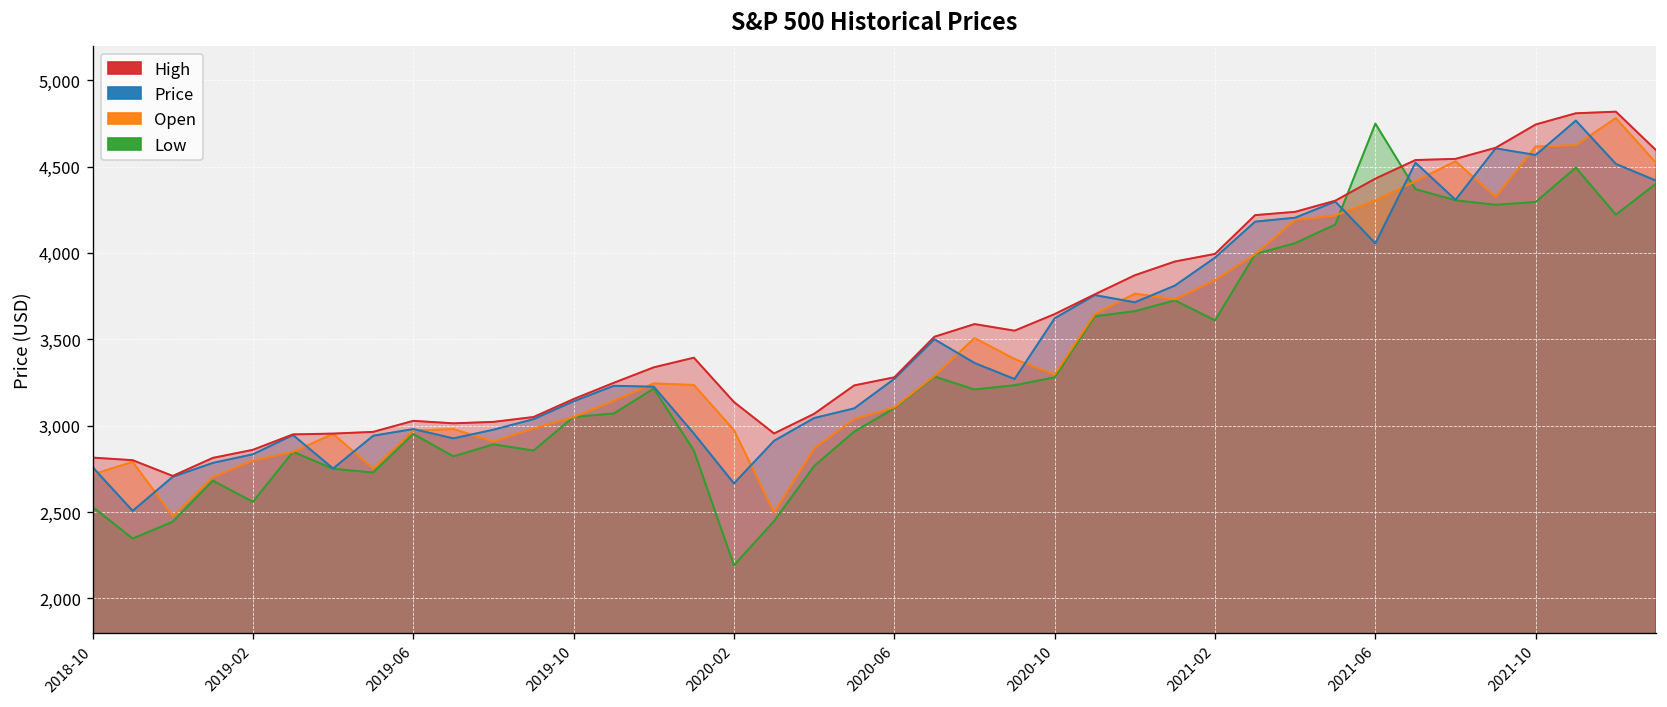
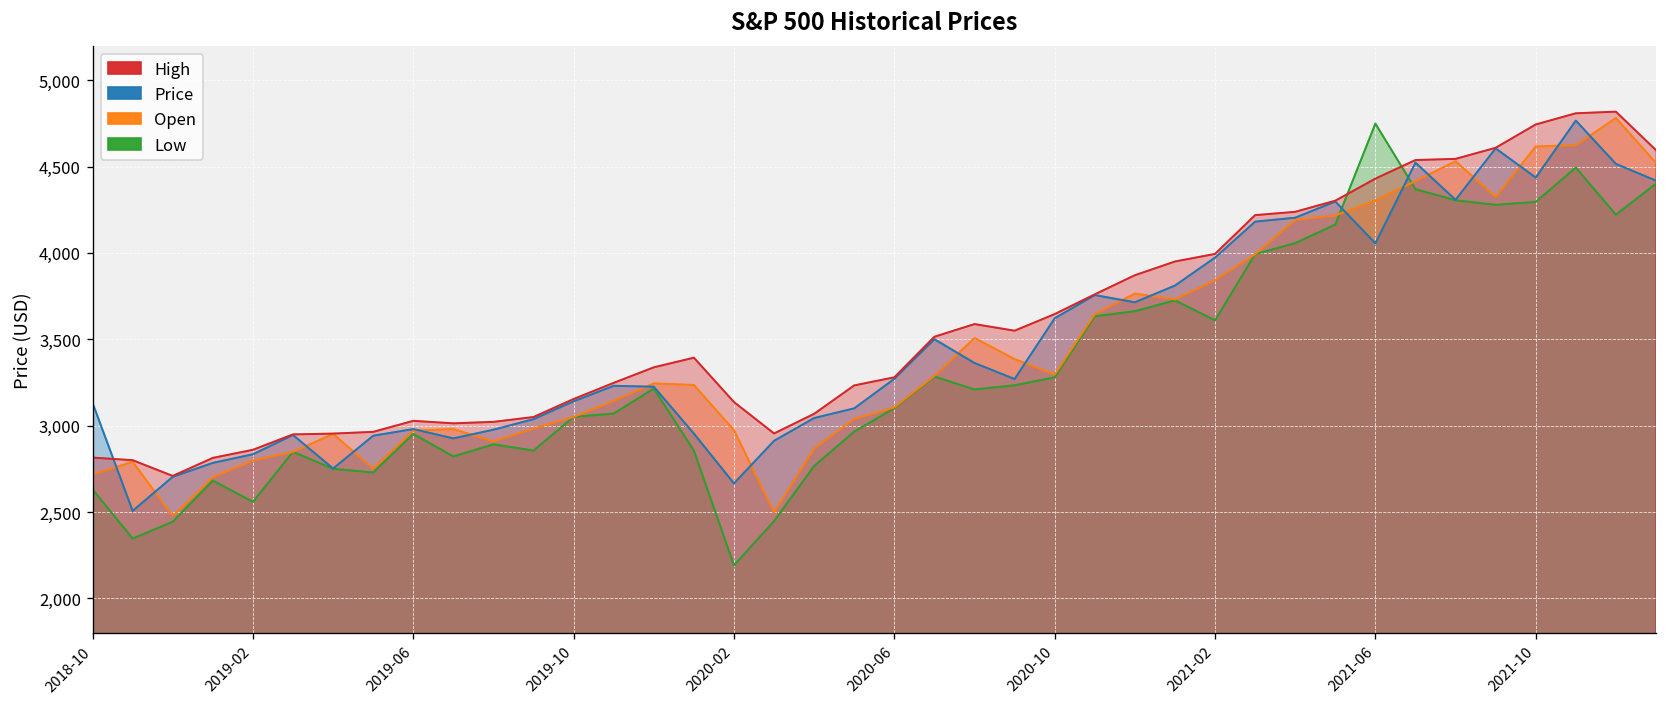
Low, 2018-10: 2,530 -> 2,630
Price, 2018-10: 2,760 -> 3,130
Price, 2021-10: 4,570 -> 4,440
